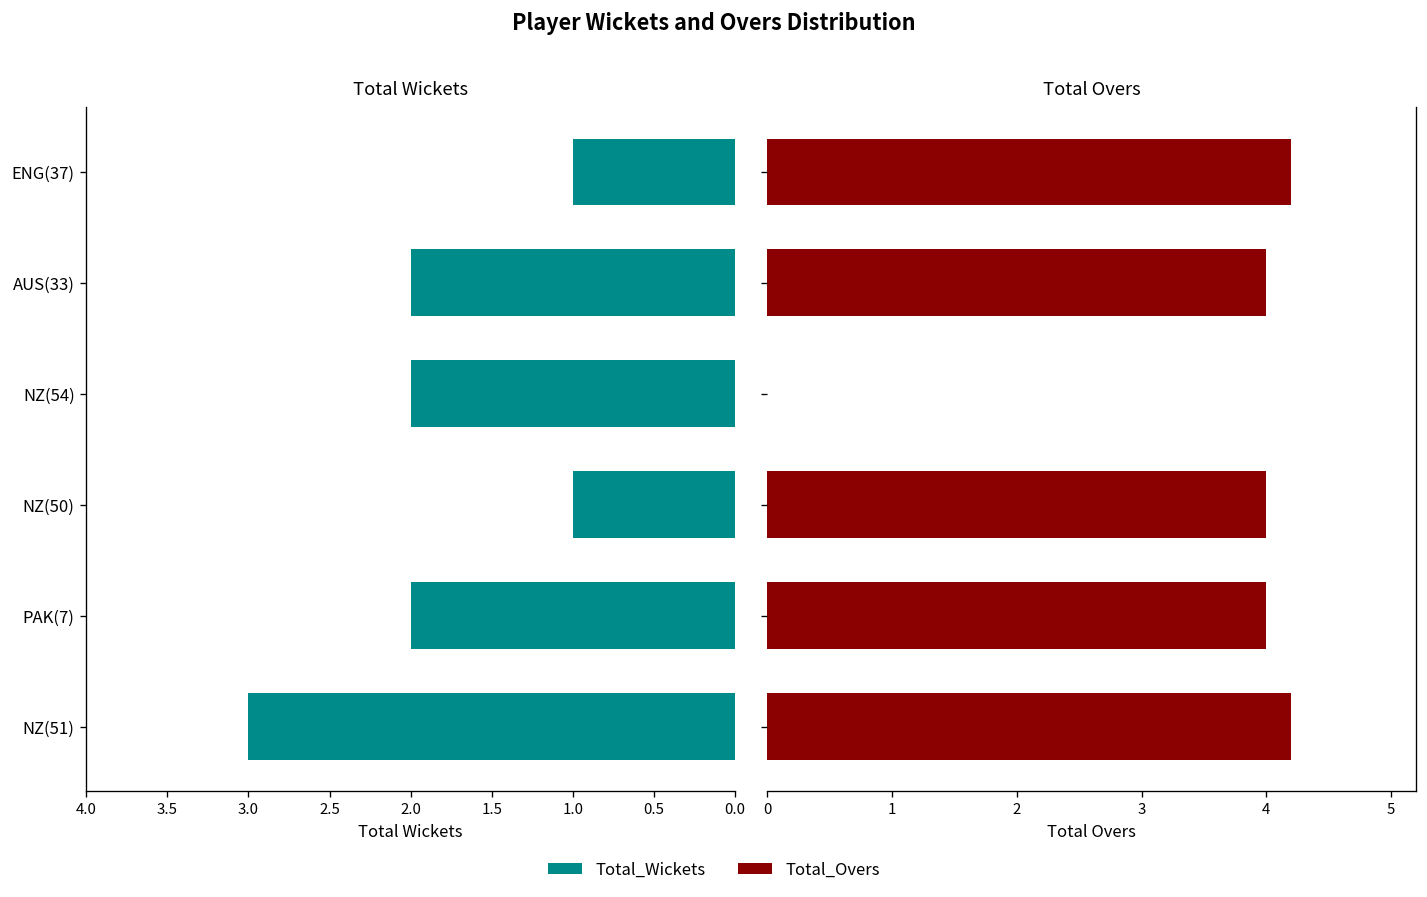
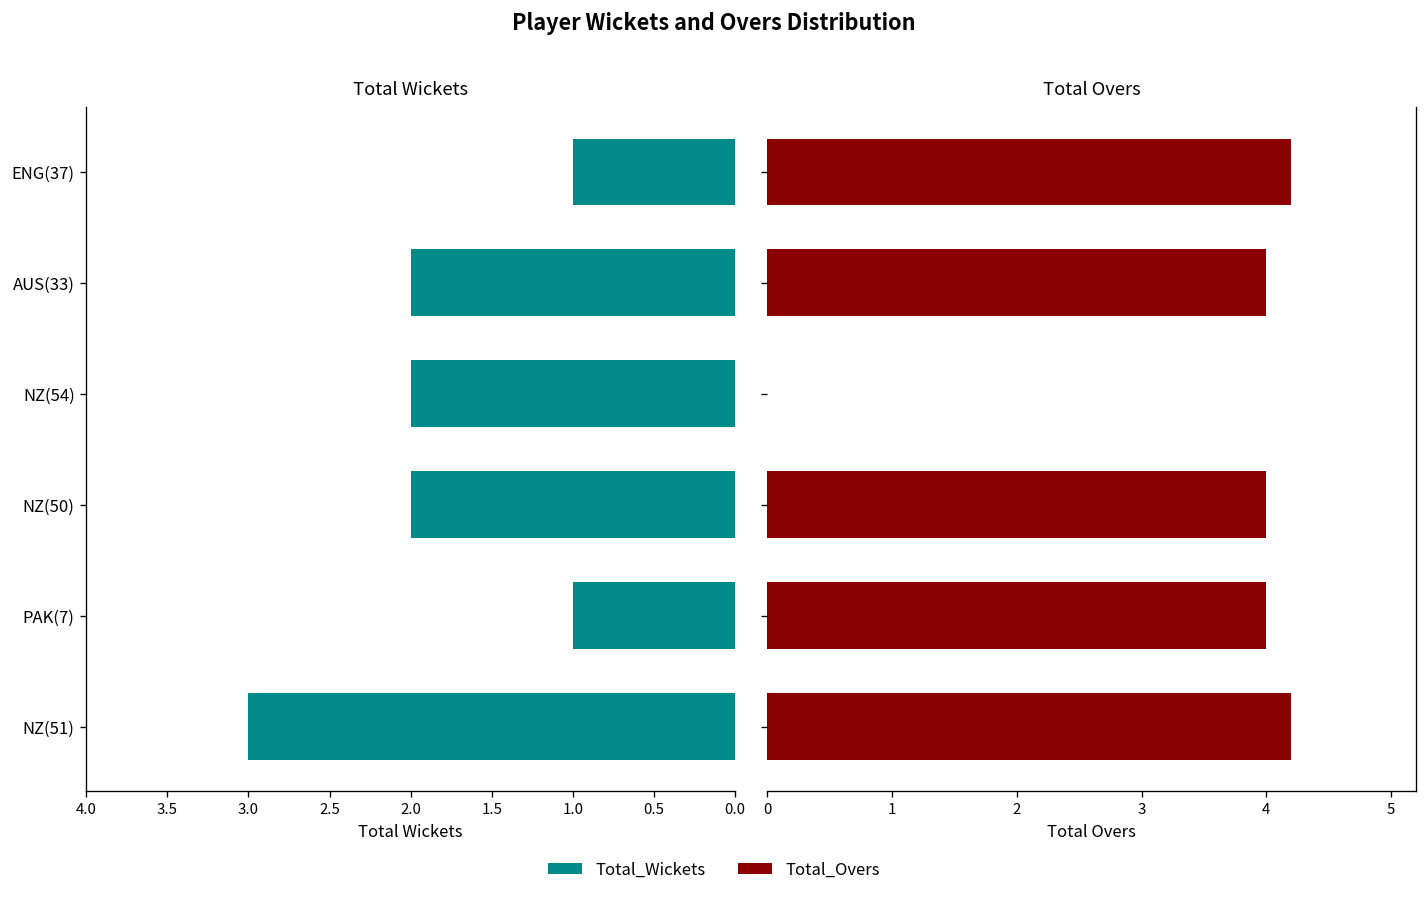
Total Wickets, NZ(50): 1 -> 2
Total Wickets, PAK(7): 2 -> 1
